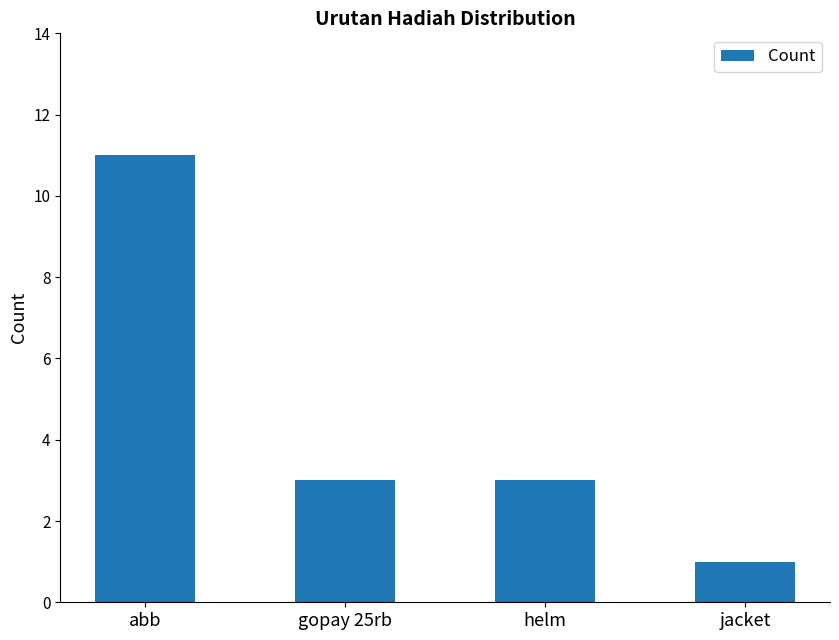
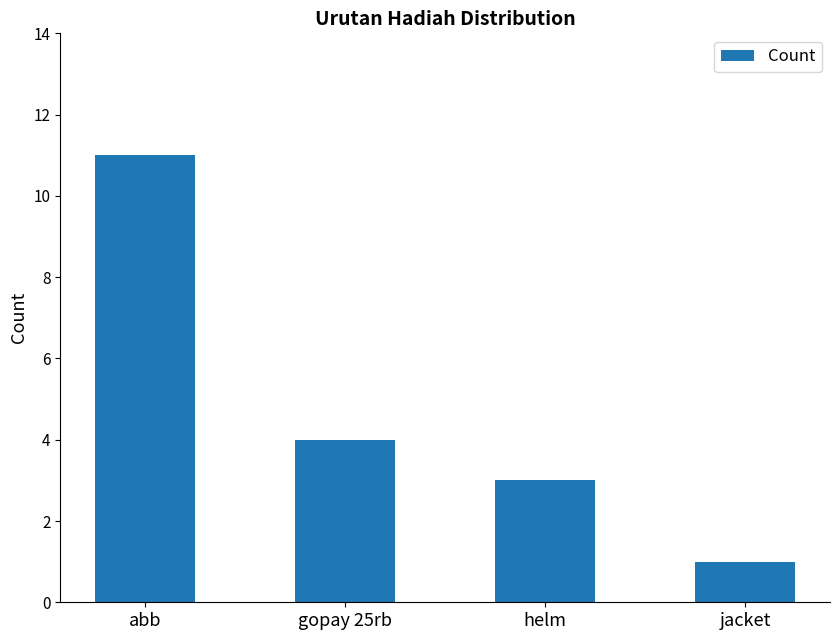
gopay 25rb: 3 -> 4
